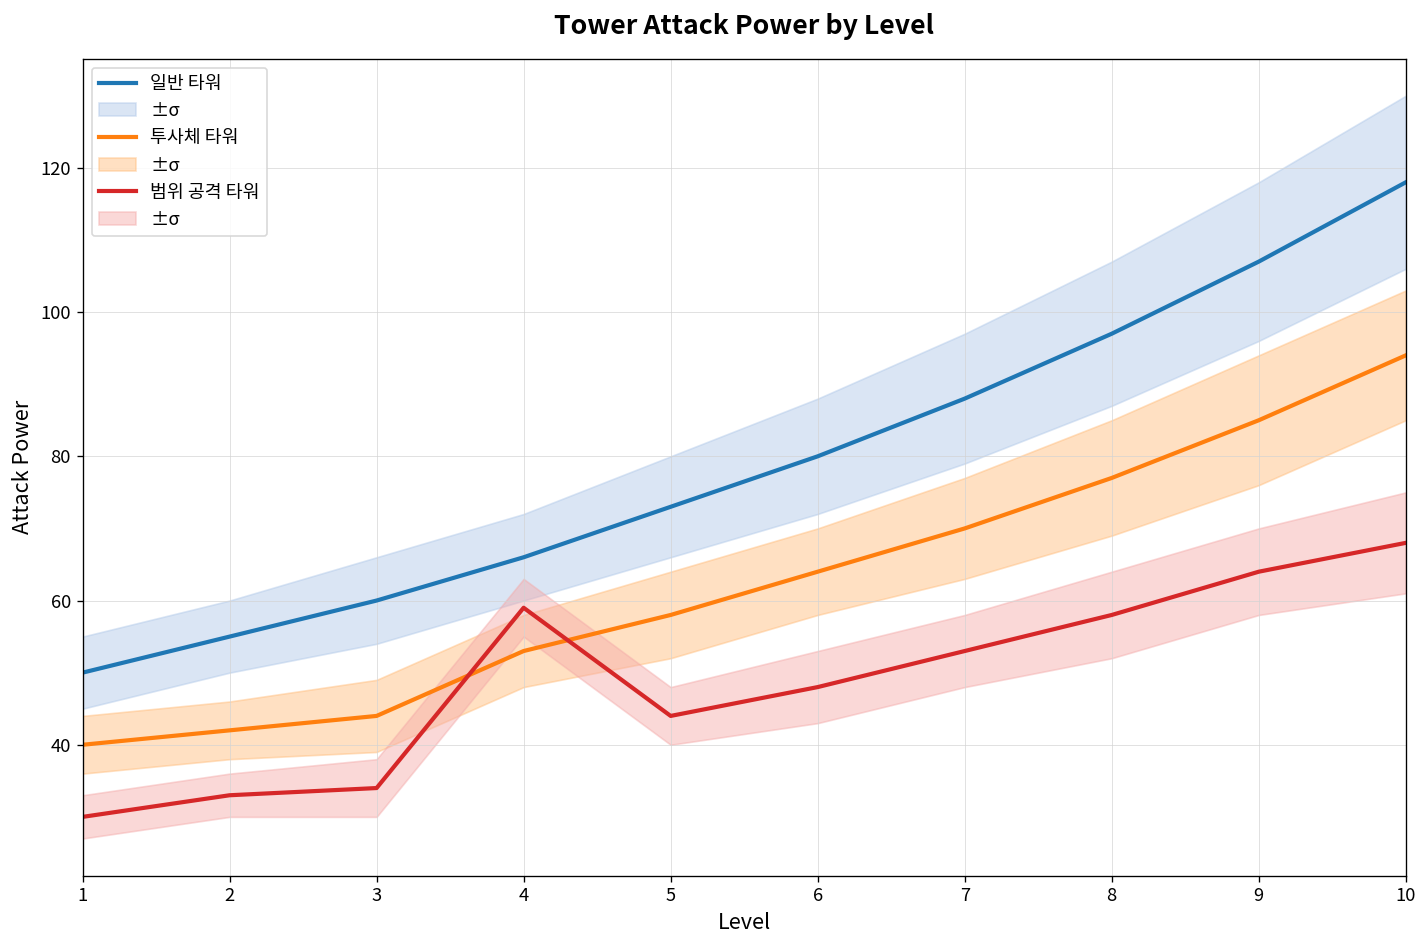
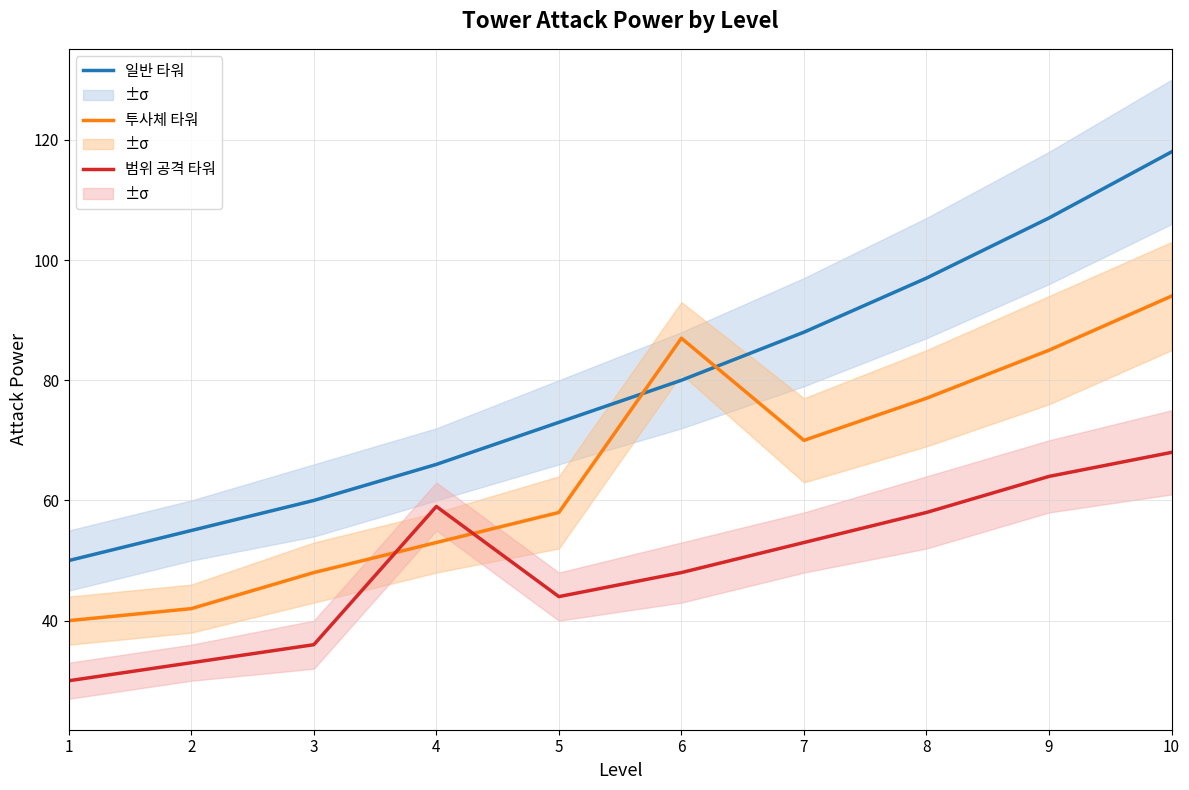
투사체 타워, 3: 44 -> 48
범위 공격 타워, 3: 34 -> 36
투사체 타워, 6: 64 -> 87
